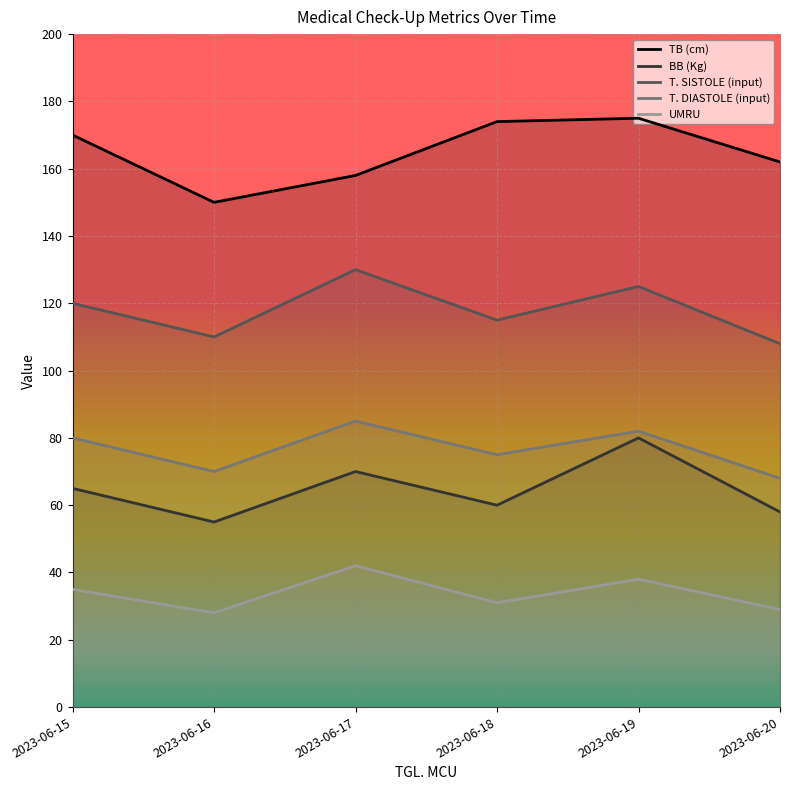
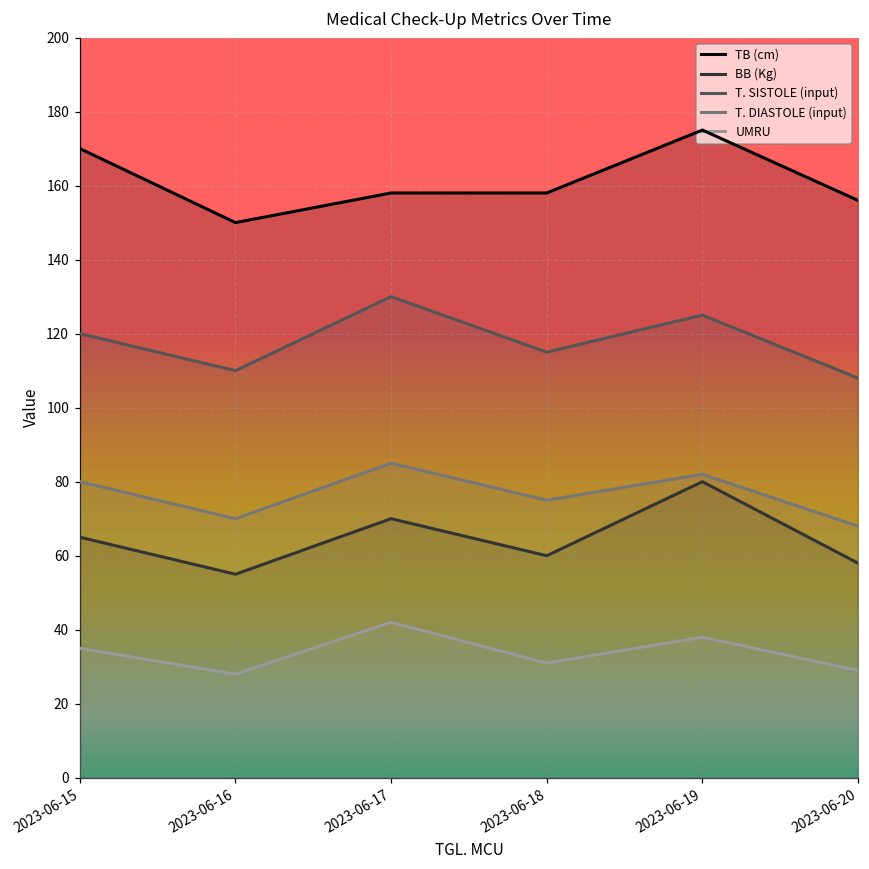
TB (cm), 2023-06-18: 174 -> 158
TB (cm), 2023-06-20: 162 -> 156
